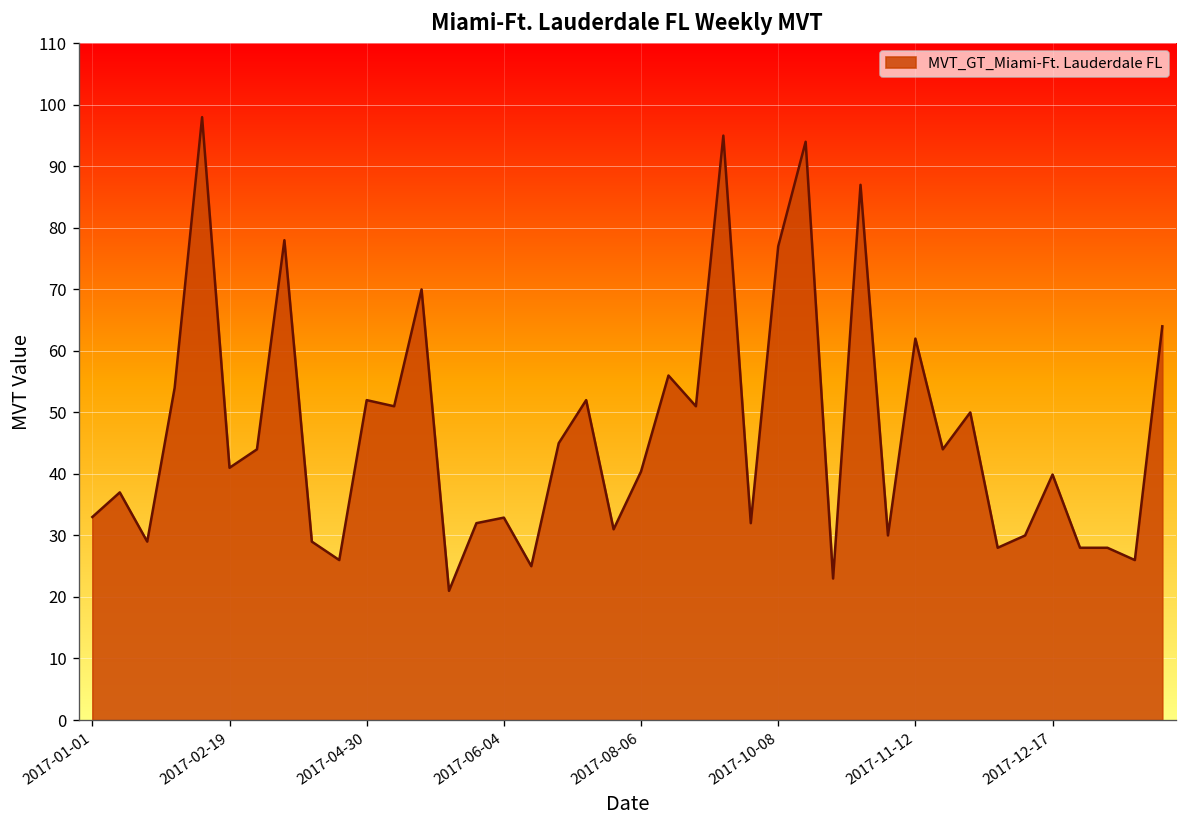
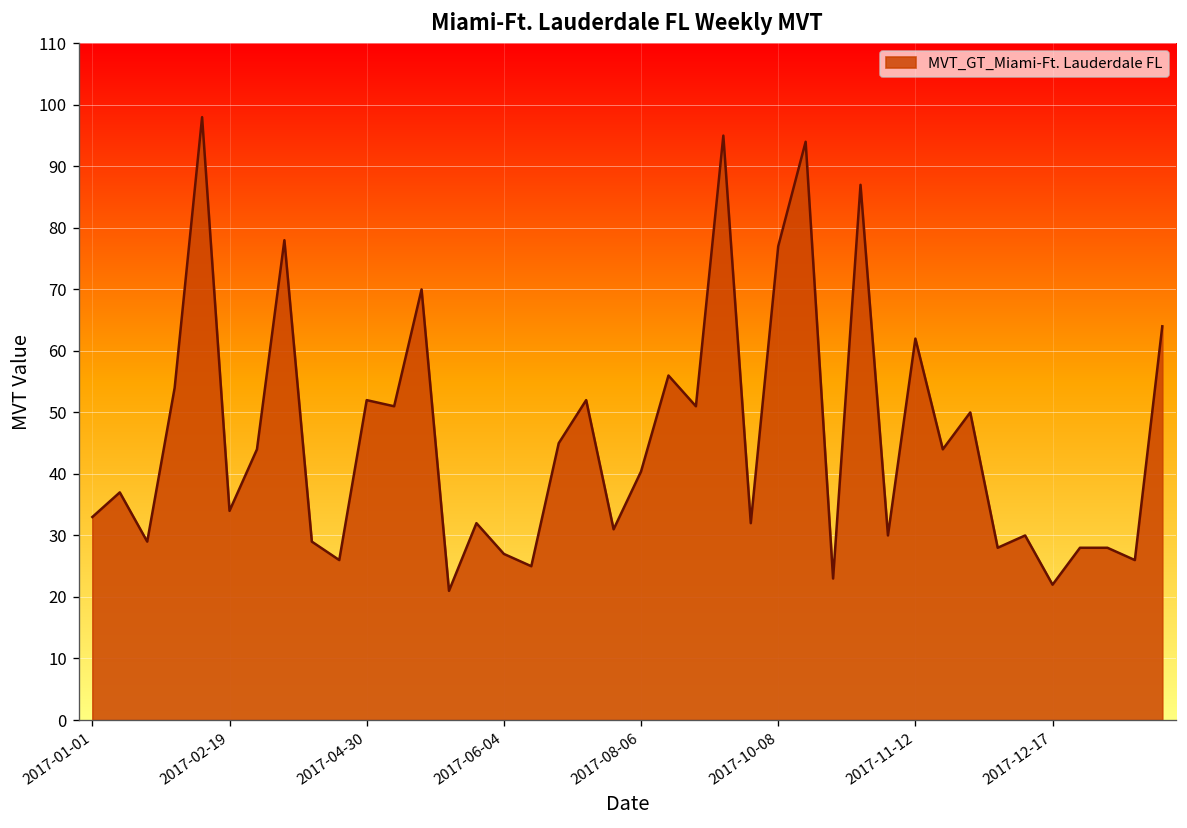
2017-02-19: 41 -> 34
2017-06-04: 33 -> 27
2017-12-17: 40 -> 22
